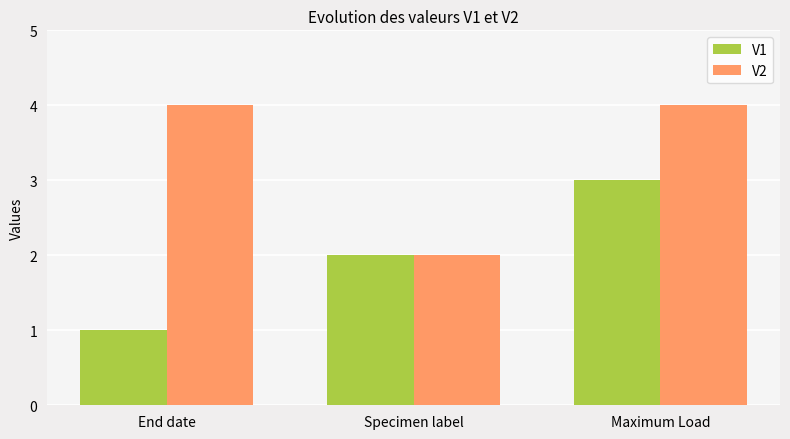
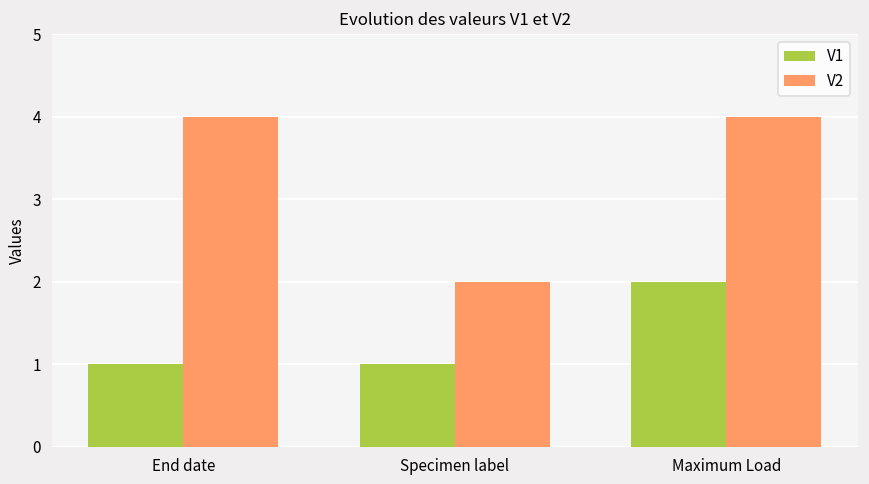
V1, Specimen label: 2 -> 1
V1, Maximum Load: 3 -> 2
